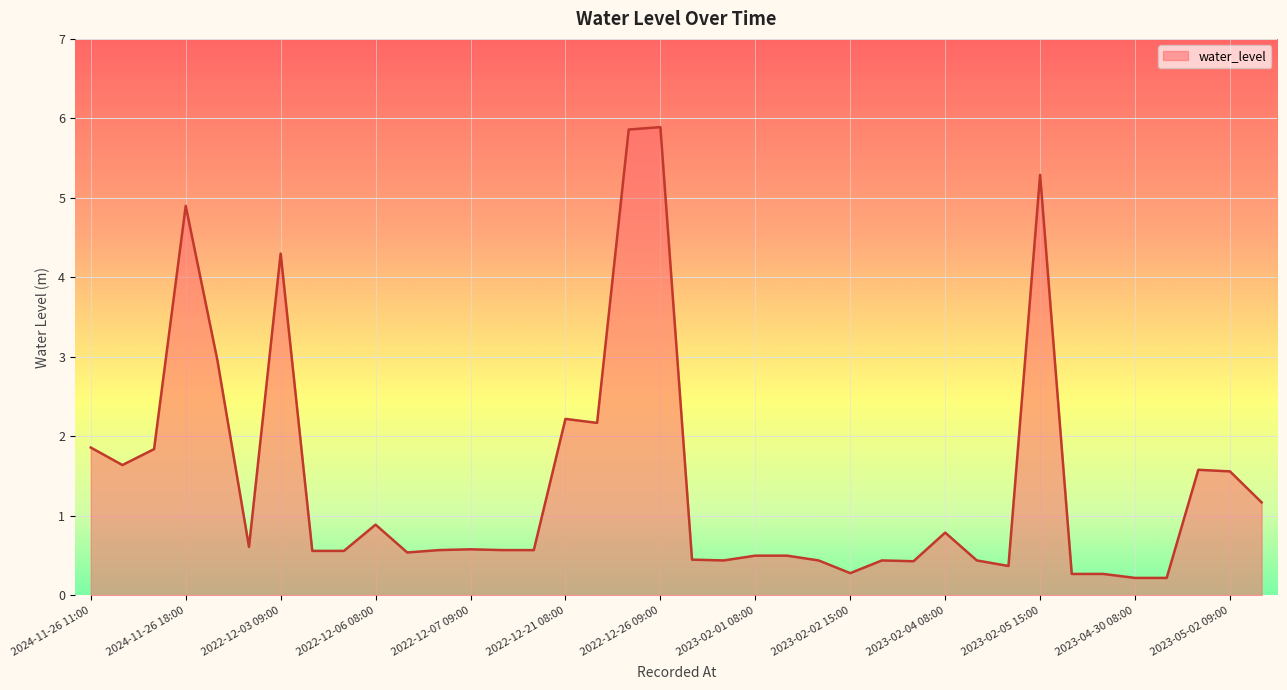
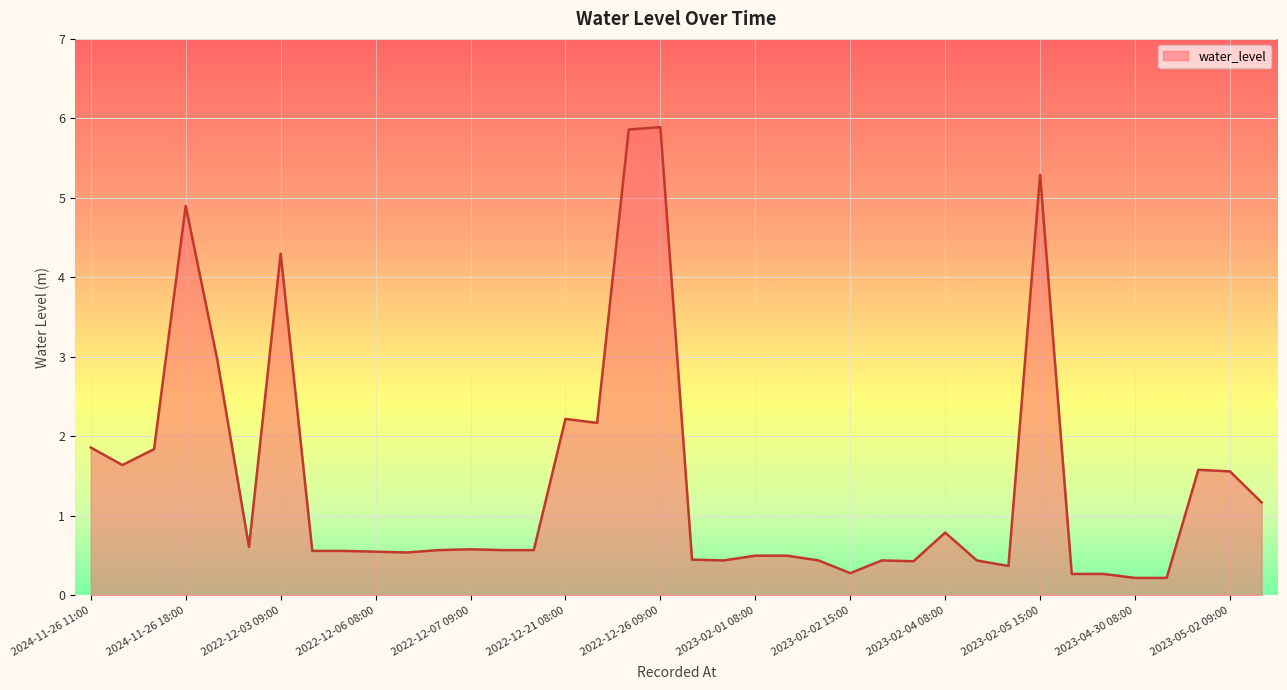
2022-12-06 08:00: 0.9 -> 0.6
